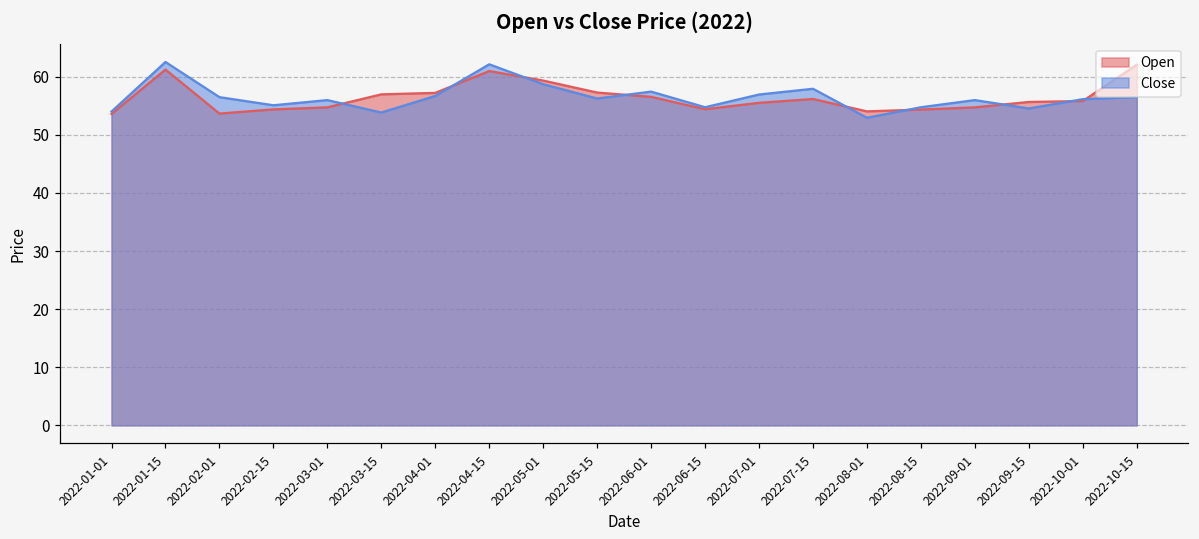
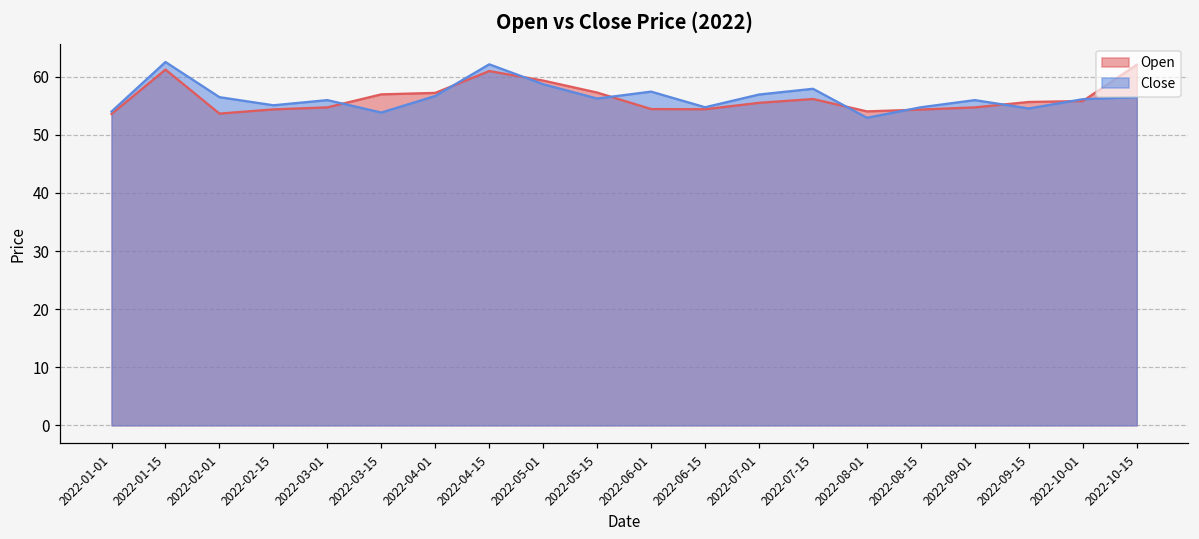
Open, 2022-06-01: 57 -> 54
